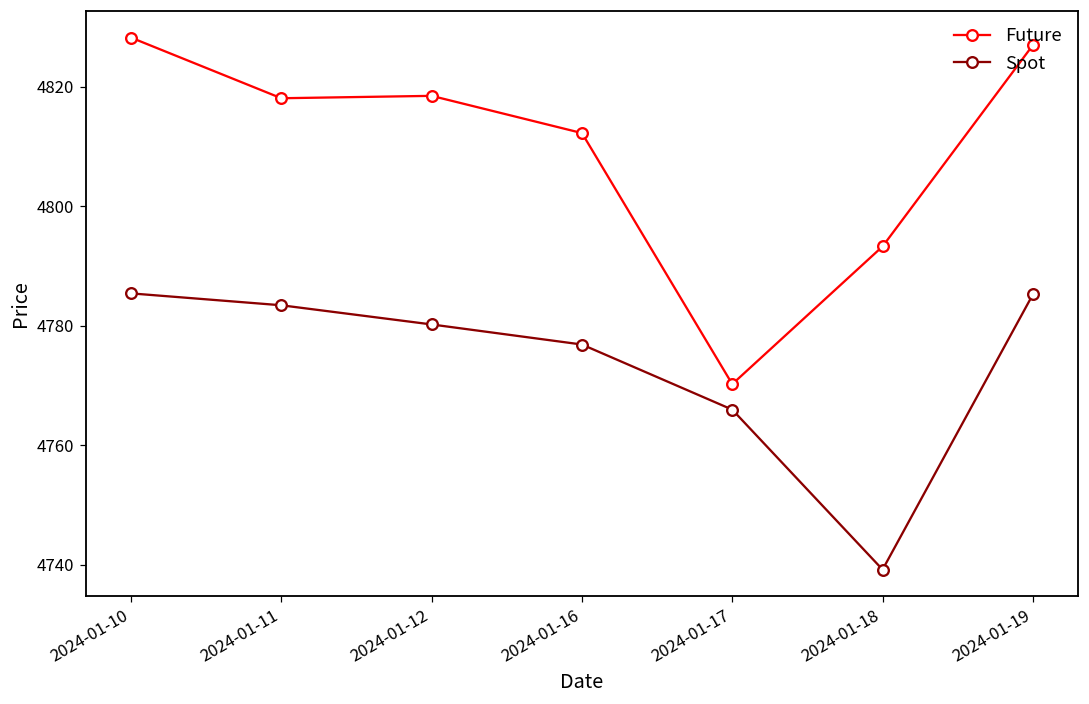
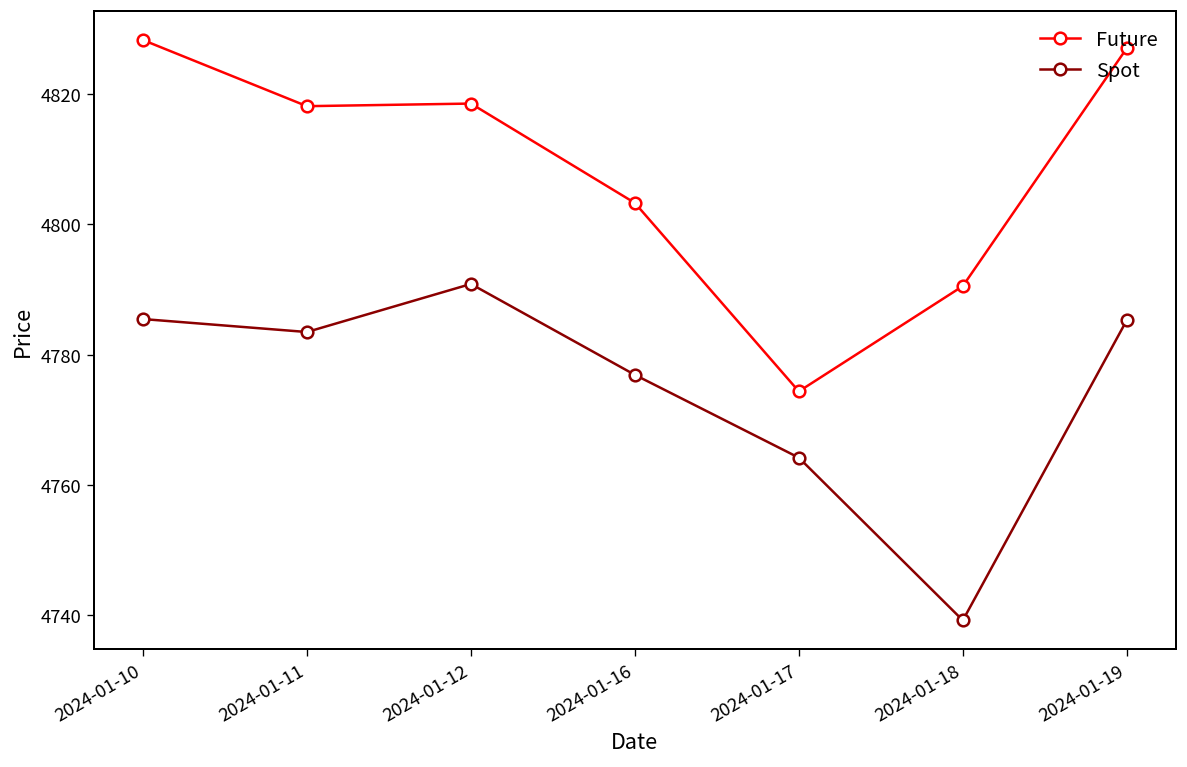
Spot, 2024-01-12: 4780 -> 4791
Future, 2024-01-16: 4812 -> 4803
Future, 2024-01-17: 4770 -> 4774
Spot, 2024-01-17: 4766 -> 4764
Future, 2024-01-18: 4793 -> 4791
